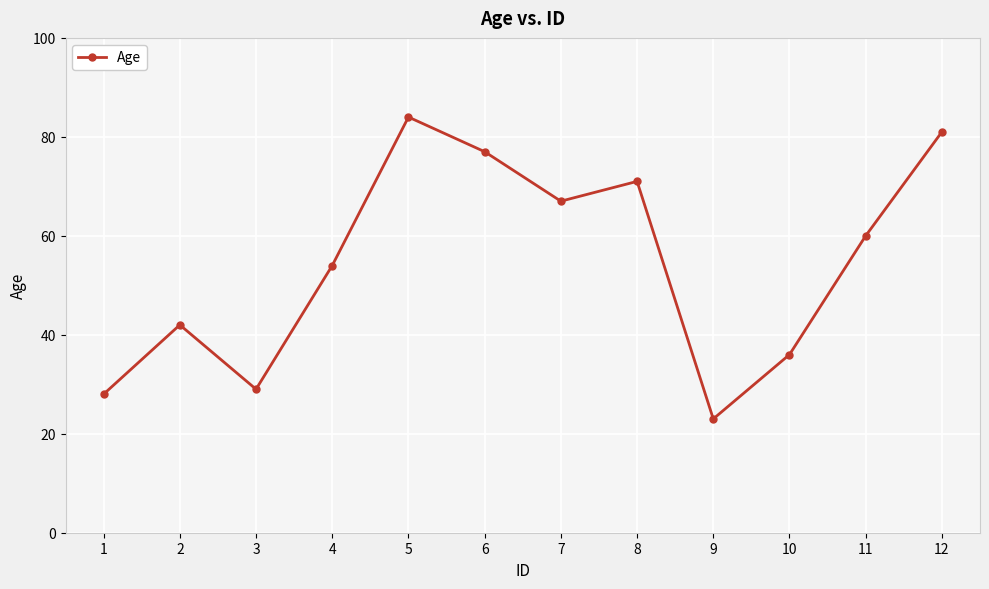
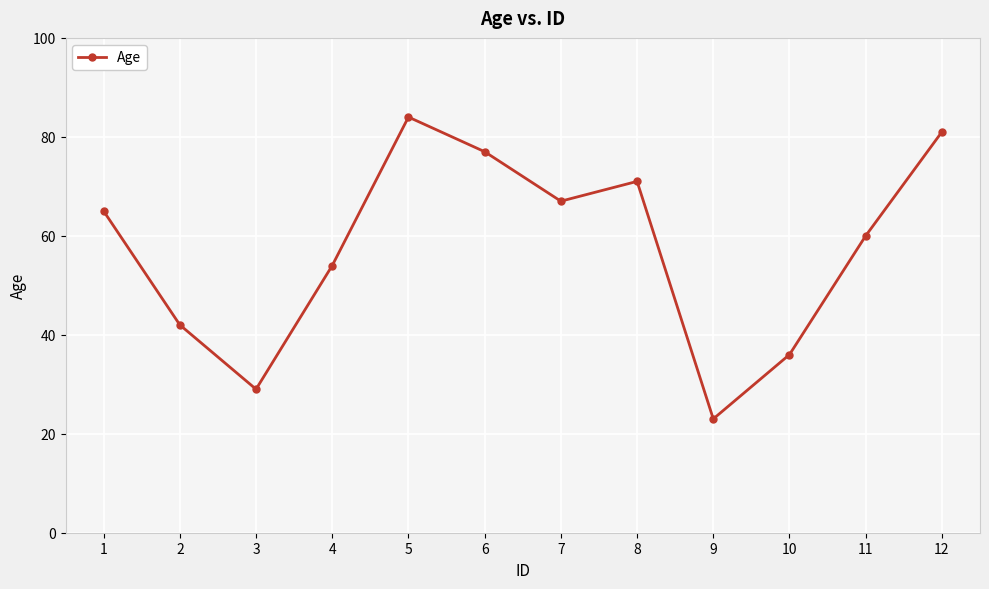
1: 28 -> 65
